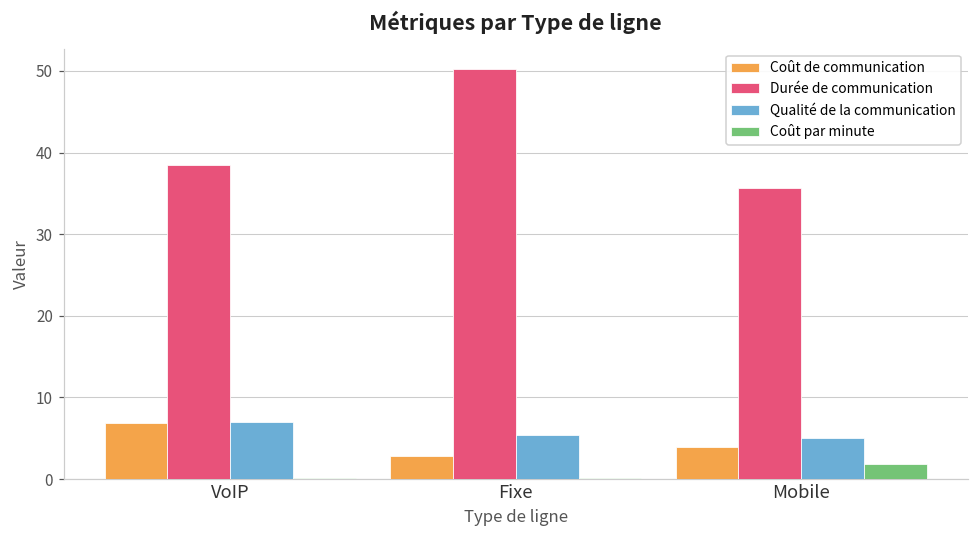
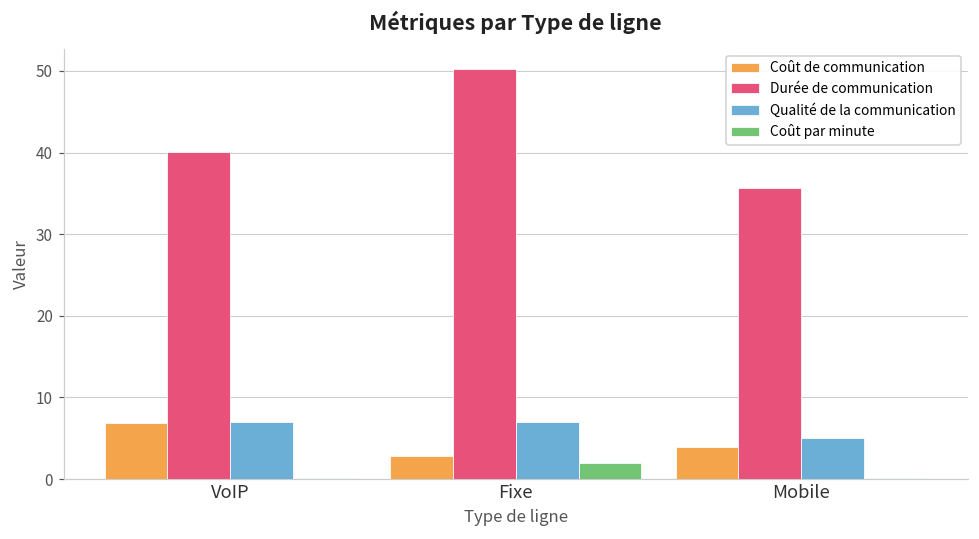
Durée de communication, VoIP: 39 -> 40
Qualité de la communication, Fixe: 5 -> 7
Coût par minute, Fixe: 0 -> 2
Coût par minute, Mobile: 2 -> 0
